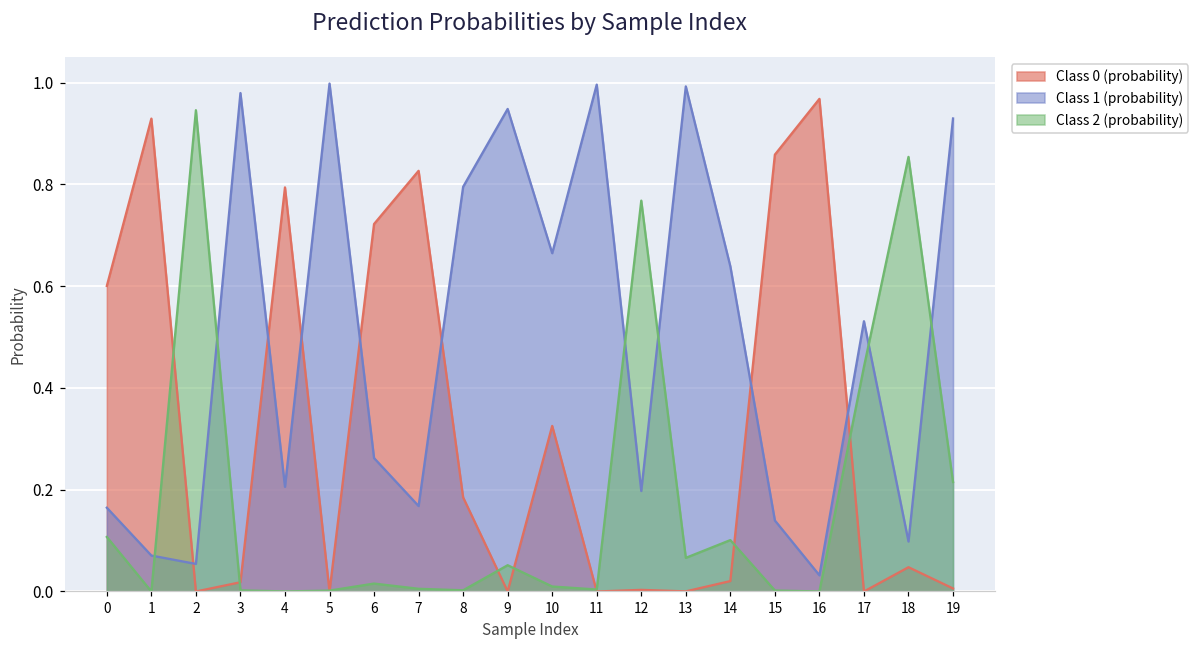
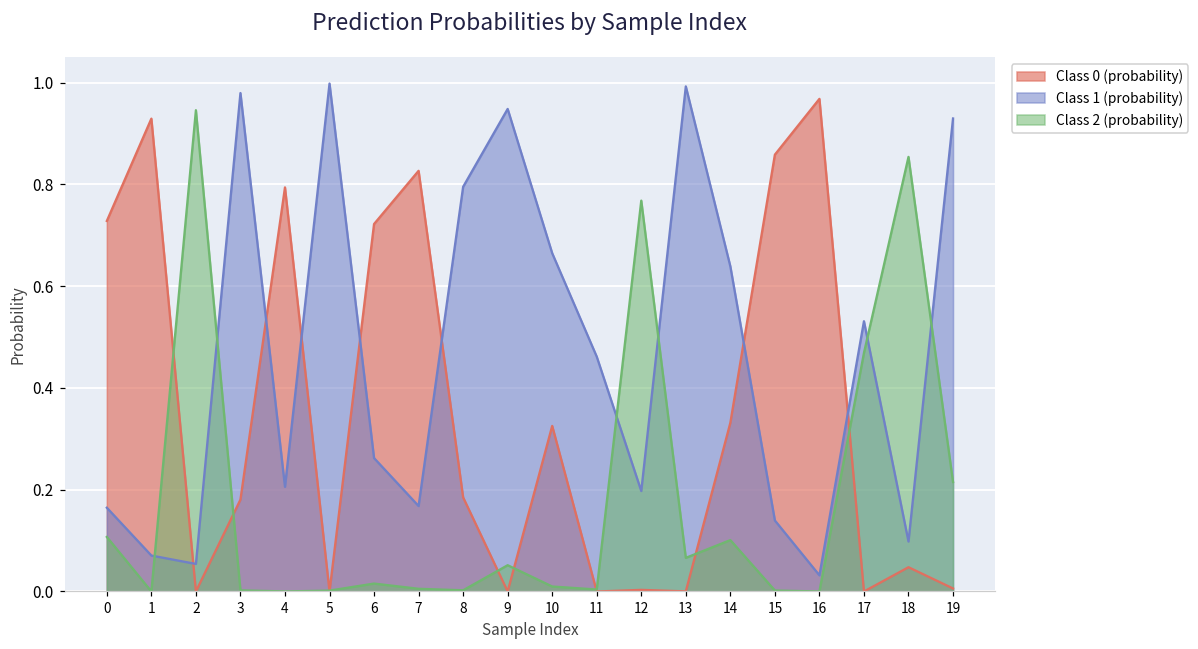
Class 0 (probability), 0: 0.60 -> 0.73
Class 0 (probability), 3: 0.02 -> 0.18
Class 1 (probability), 11: 1.00 -> 0.46
Class 0 (probability), 14: 0.02 -> 0.33
Class 2 (probability), 17: 0.44 -> 0.47
